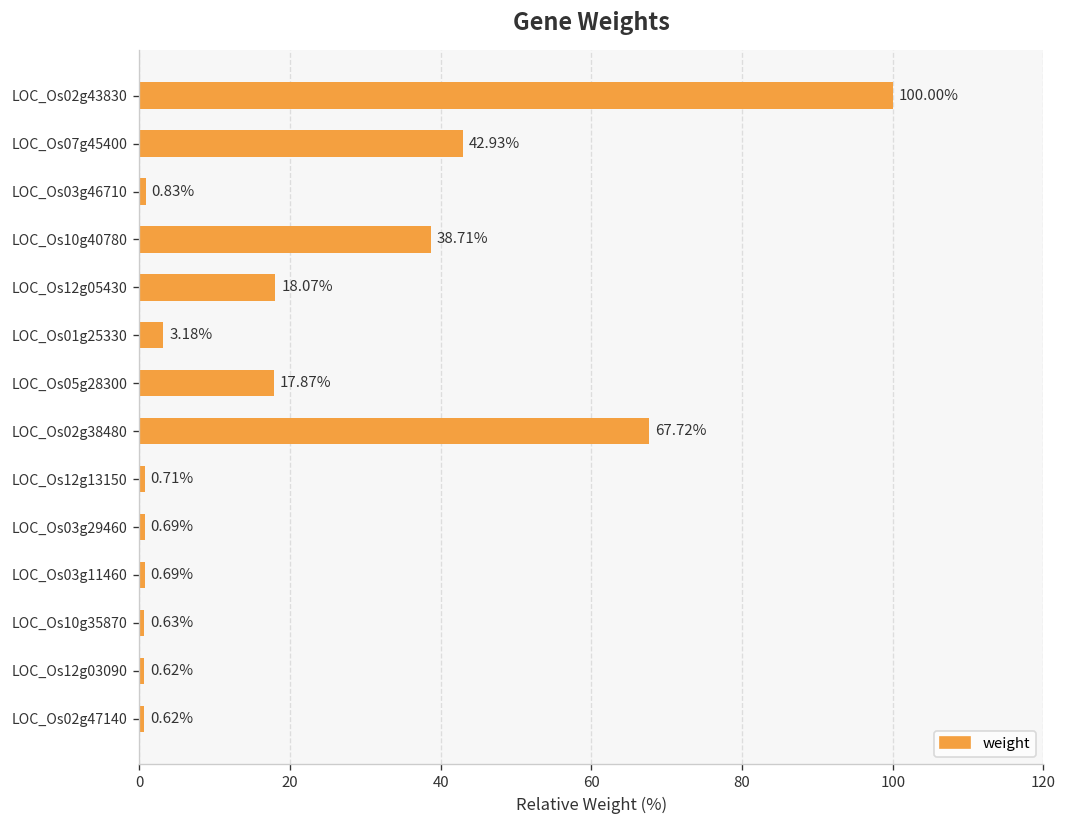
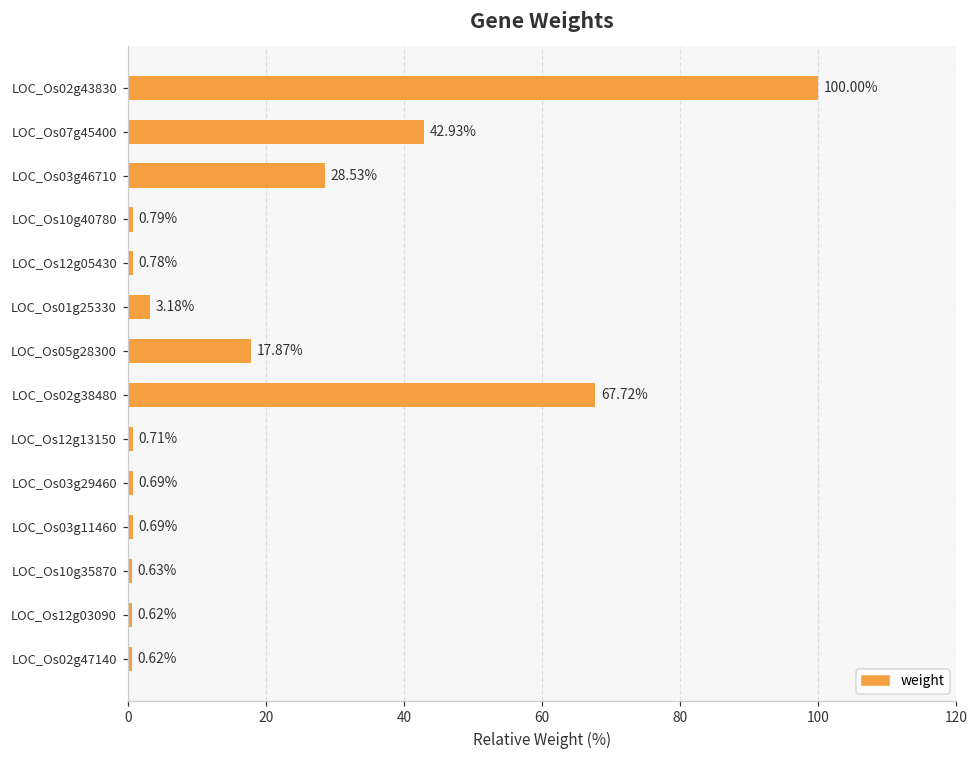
LOC_Os03g46710: 0.83% -> 28.53%
LOC_Os10g40780: 38.71% -> 0.79%
LOC_Os12g05430: 18.07% -> 0.78%
